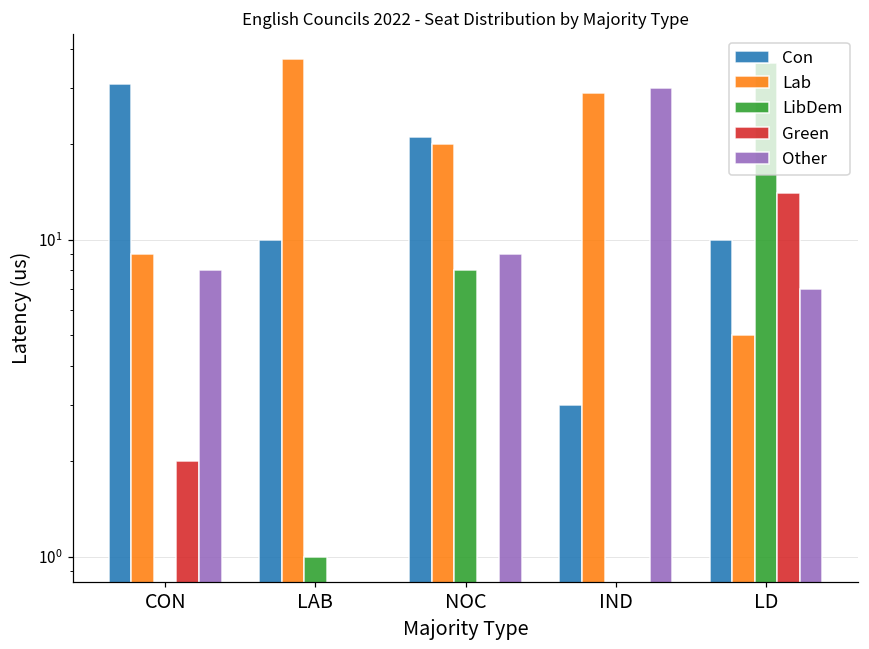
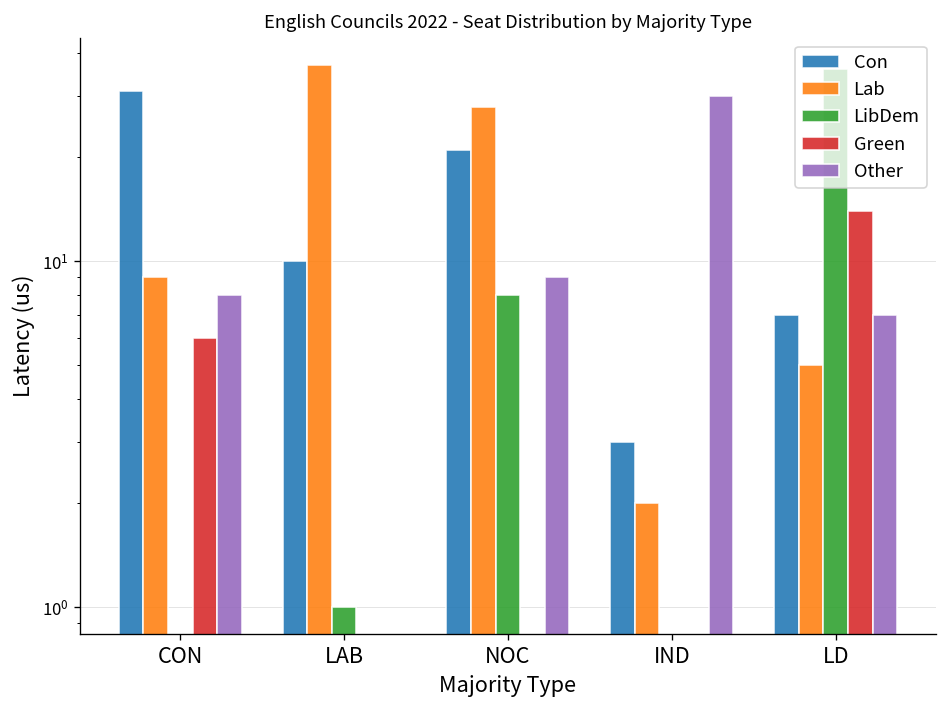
Green, CON: 2 -> 6
Lab, NOC: 20 -> 28
Lab, IND: 29 -> 2
Con, LD: 10 -> 7
